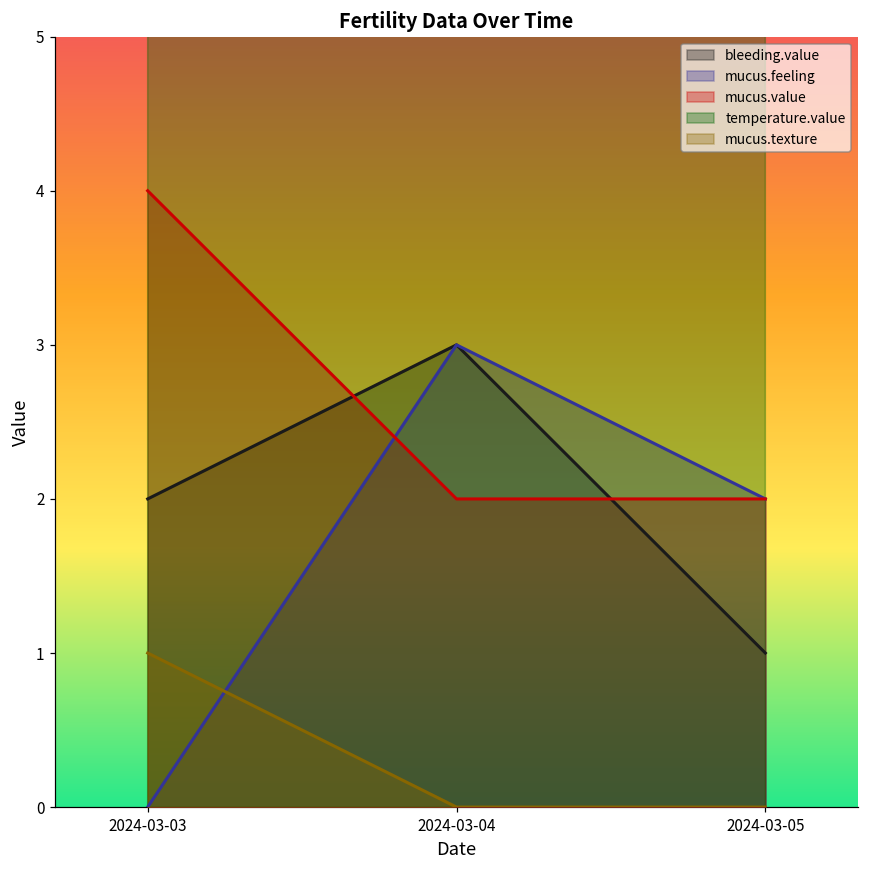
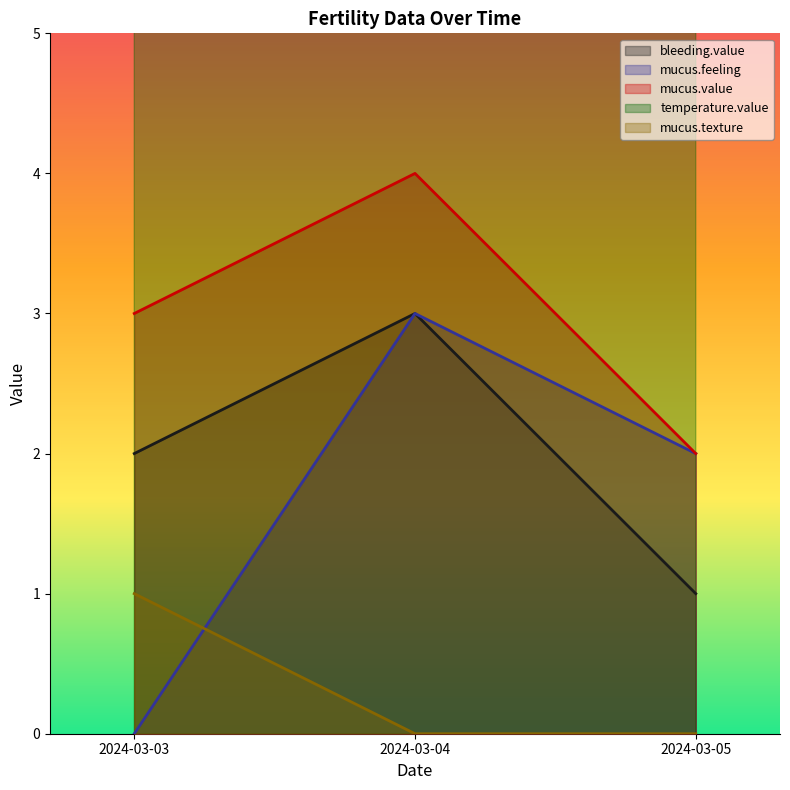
mucus.value, 2024-03-03: 4 -> 3
mucus.value, 2024-03-04: 2 -> 4
